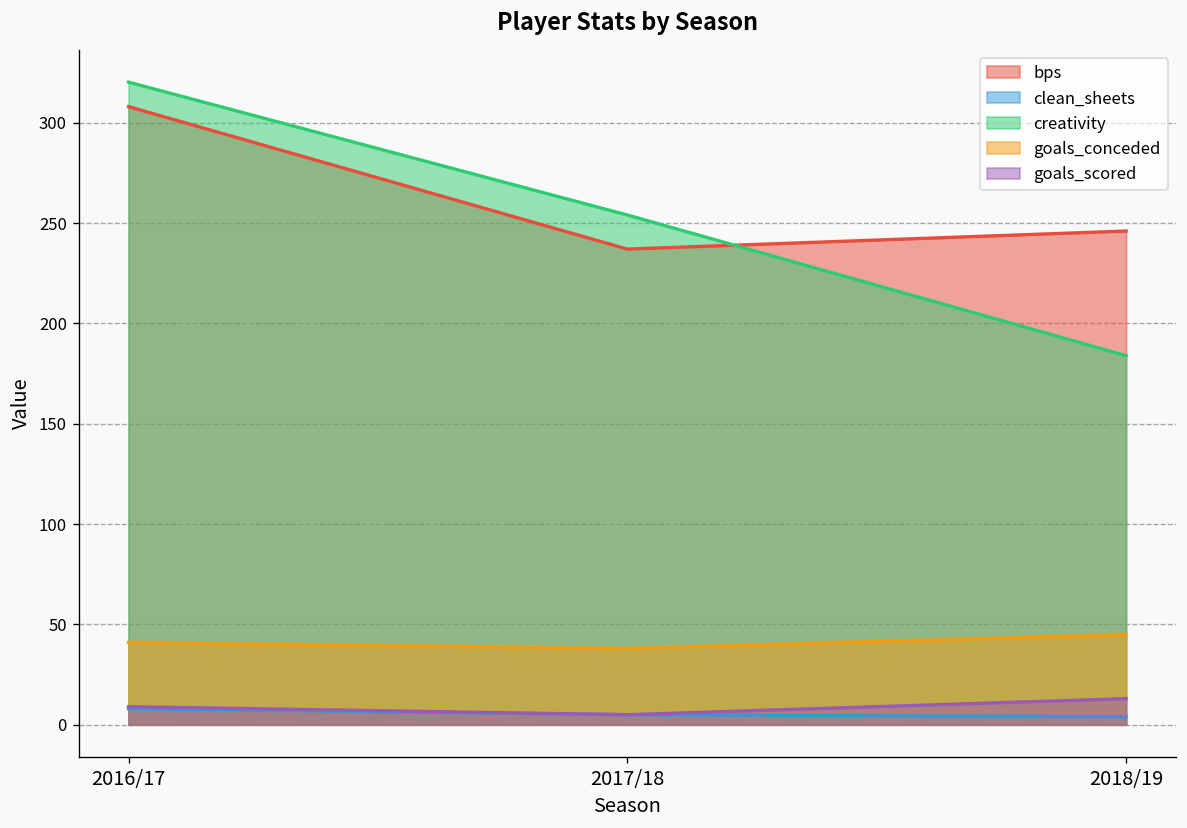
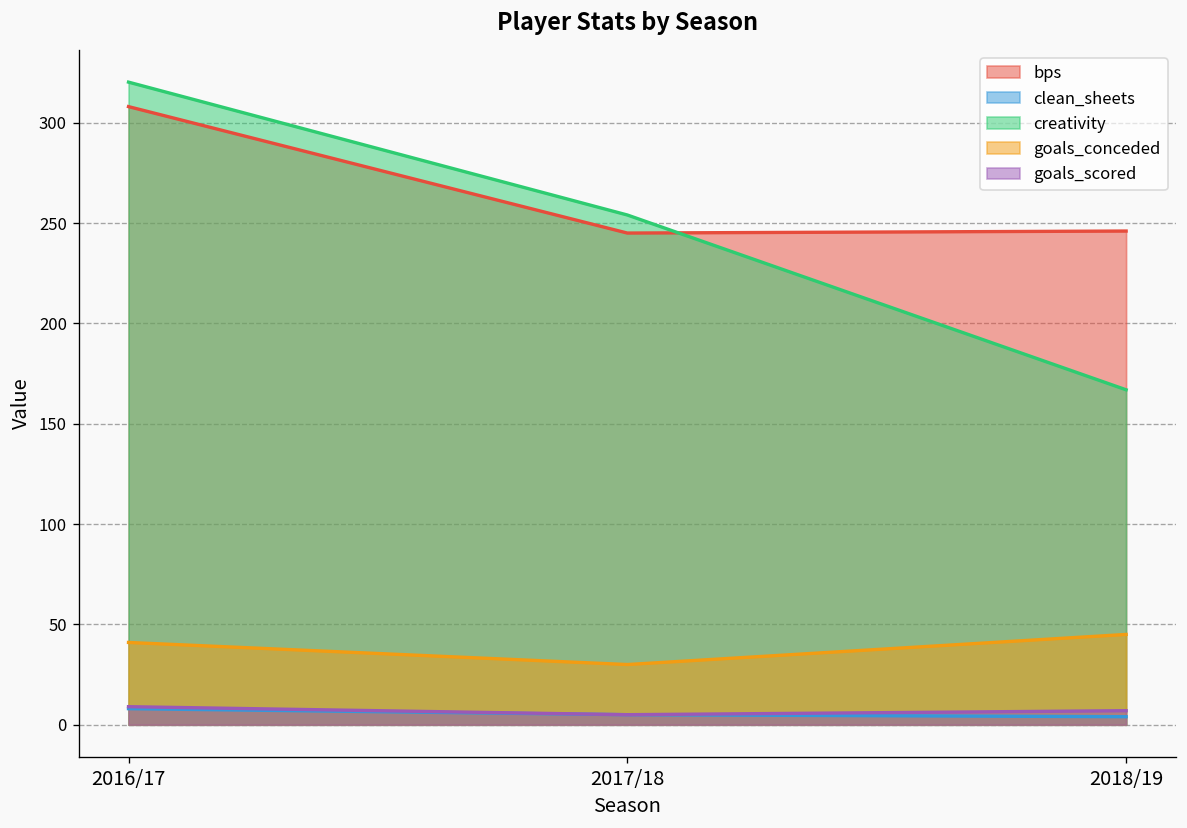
bps, 2017/18: 237 -> 245
goals_conceded, 2017/18: 38 -> 30
creativity, 2018/19: 184 -> 167
goals_scored, 2018/19: 13 -> 7
